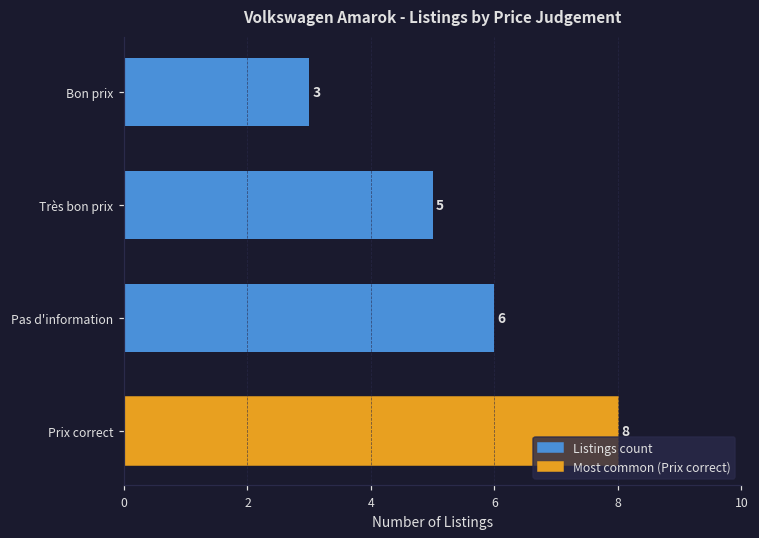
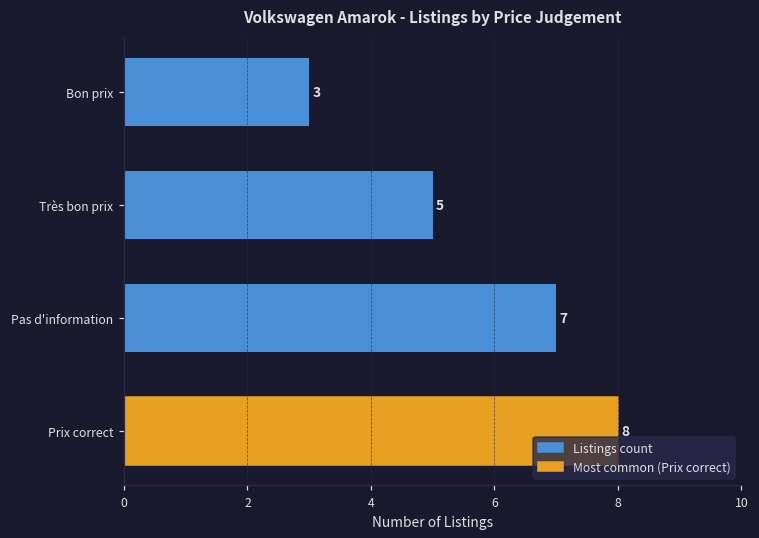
Pas d'information: 6 -> 7
